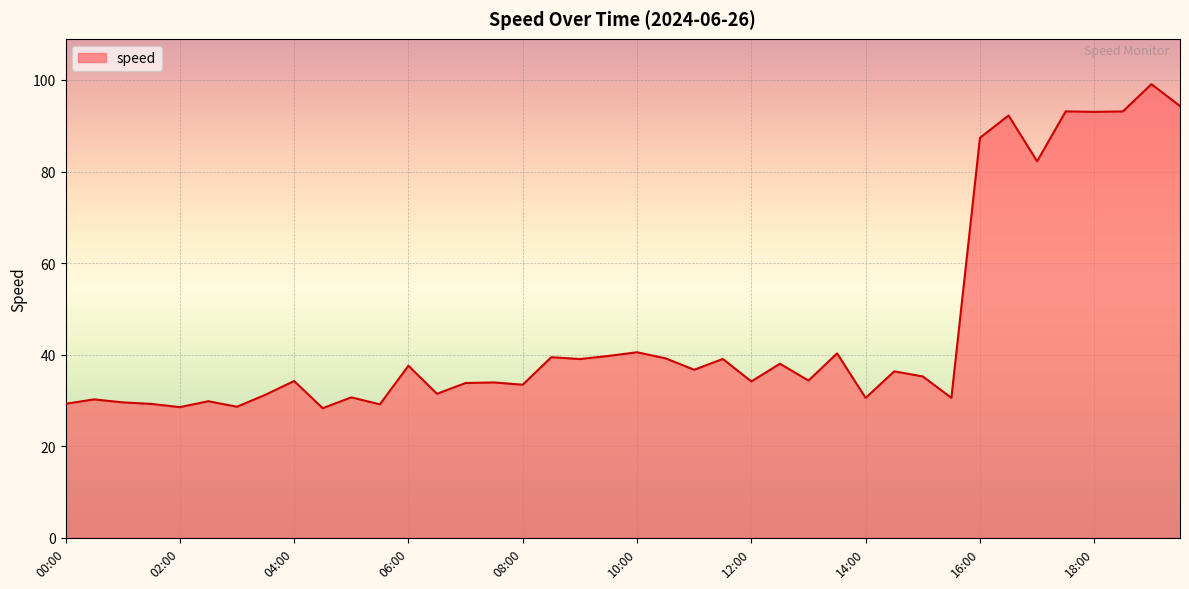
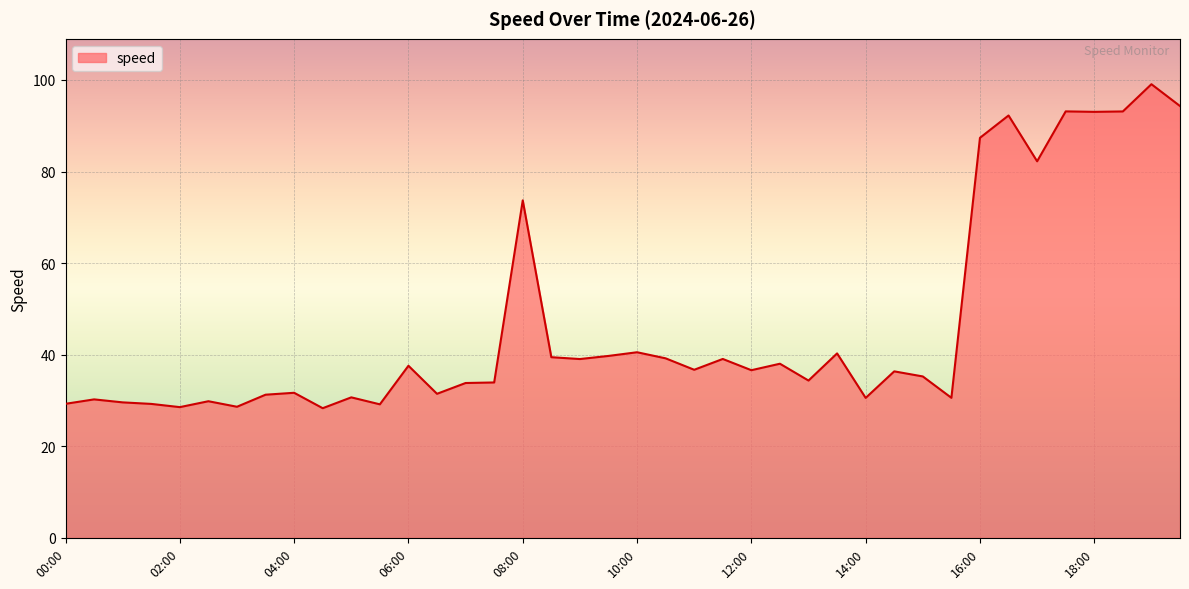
04:00: 34 -> 32
08:00: 33 -> 74
12:00: 34 -> 37
